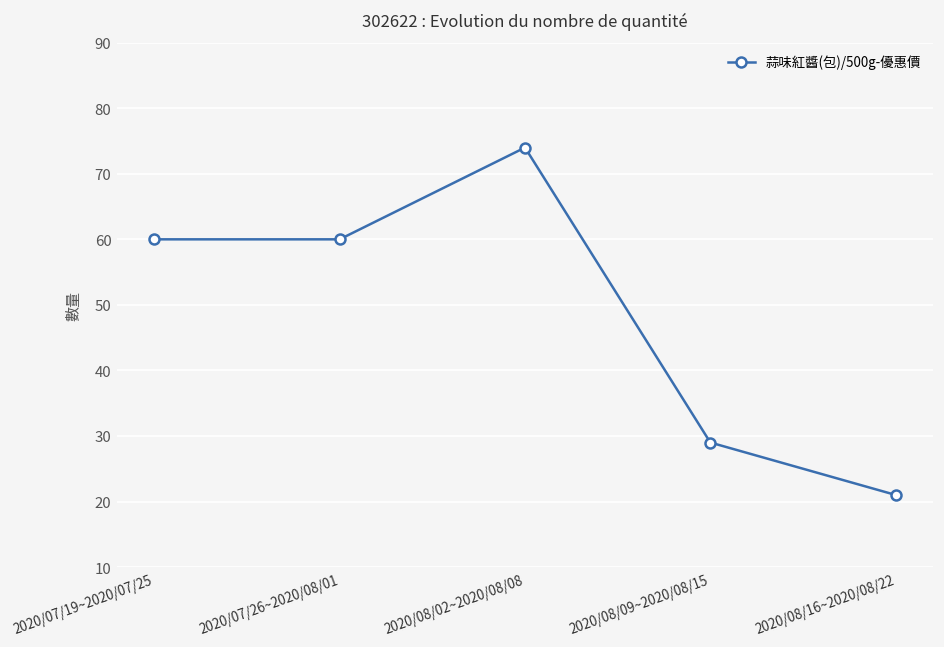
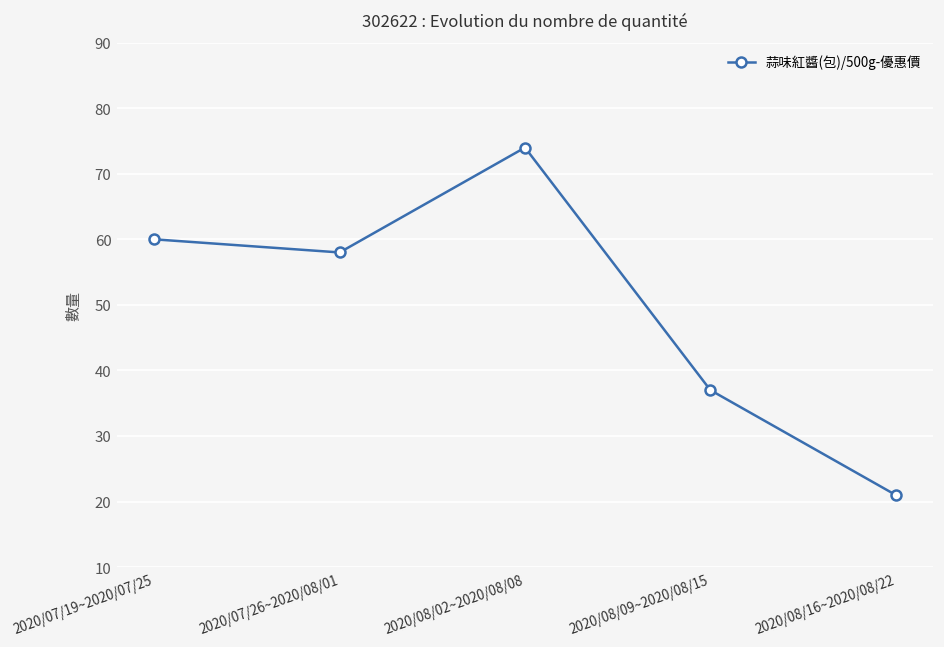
2020/07/26~2020/08/01: 60 -> 58
2020/08/09~2020/08/15: 29 -> 37
